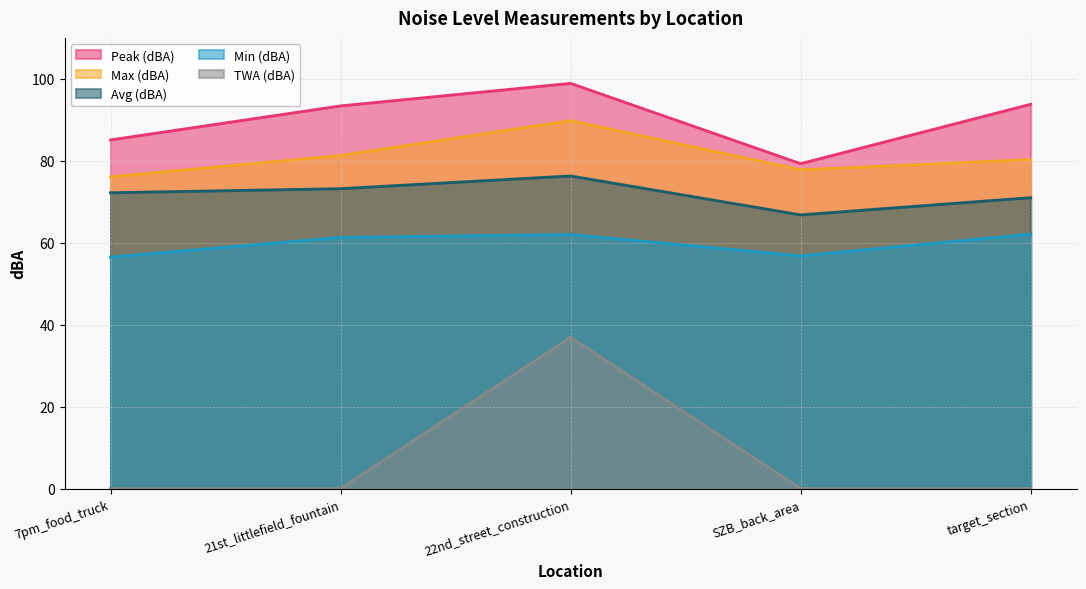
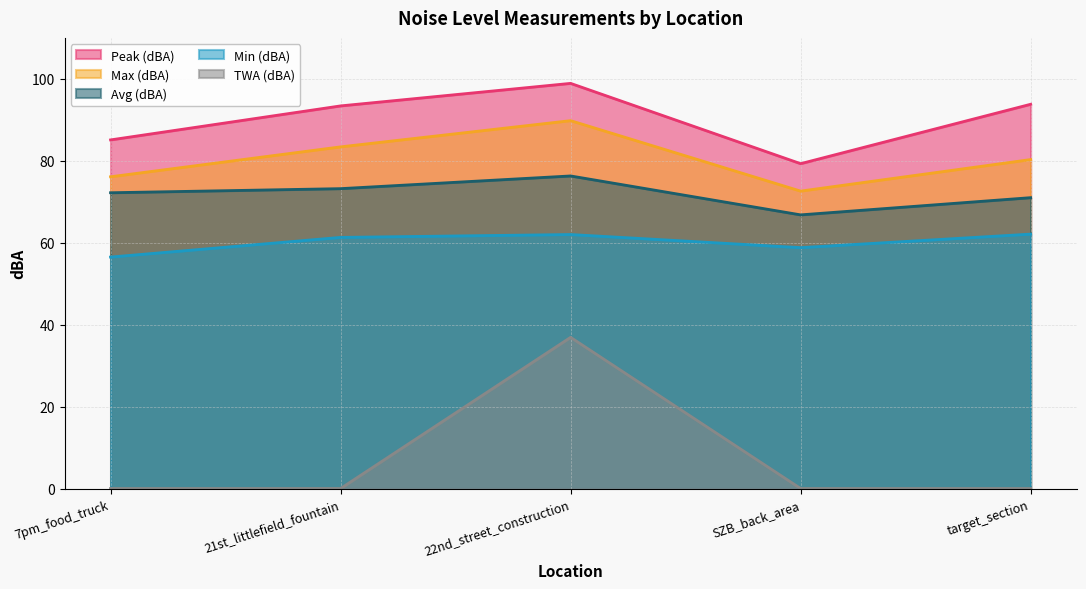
Max (dBA), 21st_littlefield_fountain: 81 -> 83
Max (dBA), SZB_back_area: 78 -> 73
Min (dBA), SZB_back_area: 57 -> 59
